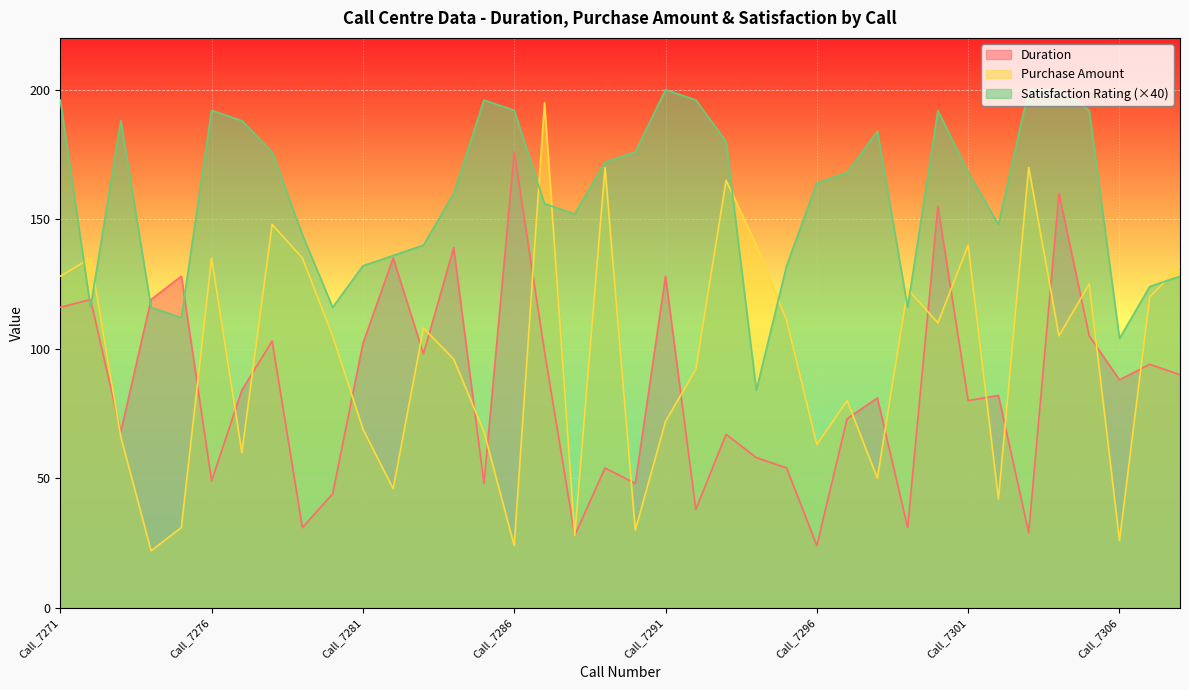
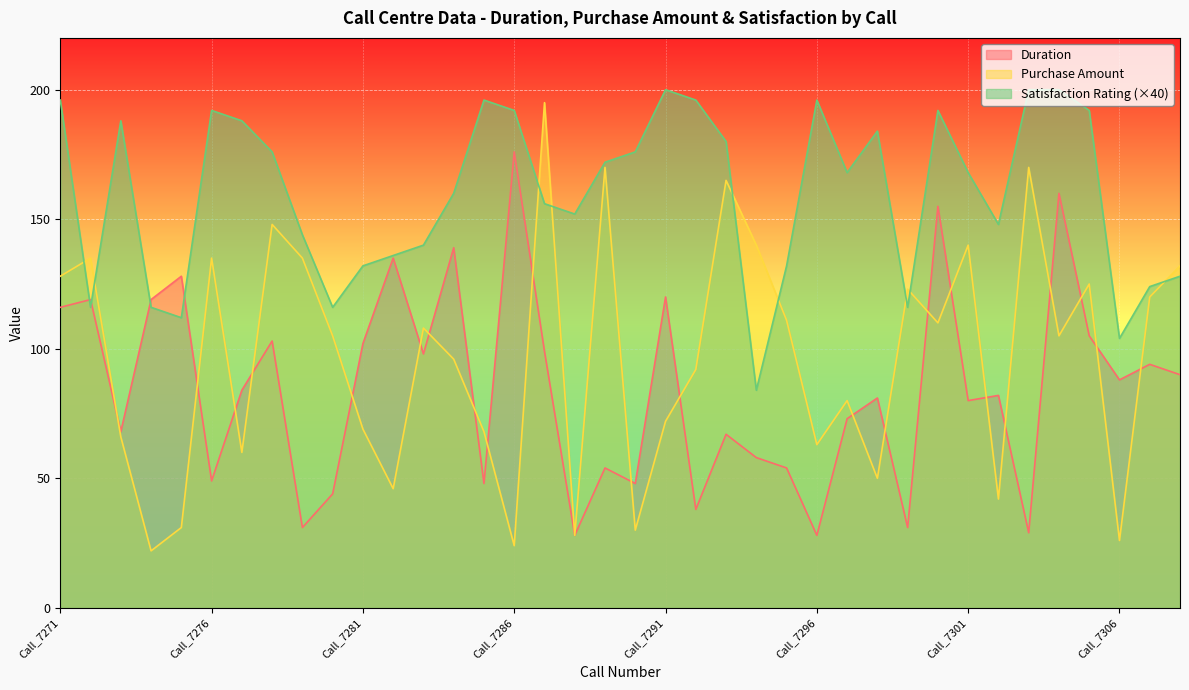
Duration, Call_7291: 128 -> 120
Duration, Call_7296: 24 -> 28
Satisfaction Rating (×40), Call_7296: 164 -> 196
